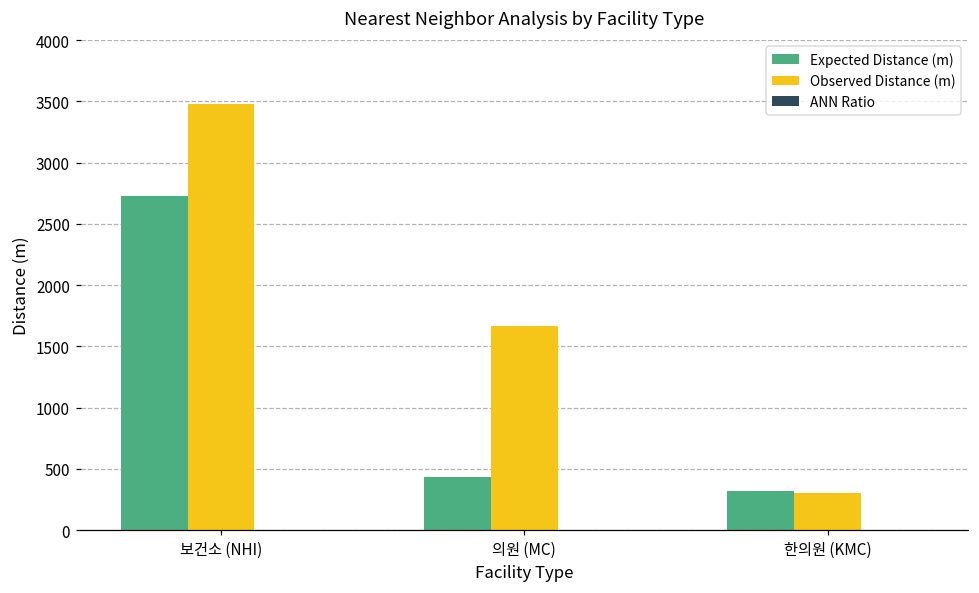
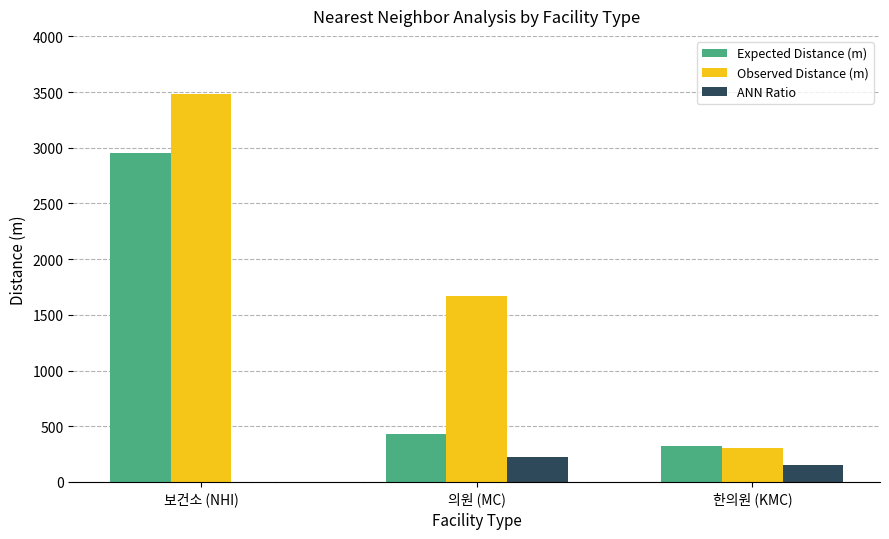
Expected Distance (m), 보건소 (NHI): 2730 -> 2950
ANN Ratio, 의원 (MC): 0 -> 220
ANN Ratio, 한의원 (KMC): 0 -> 150
